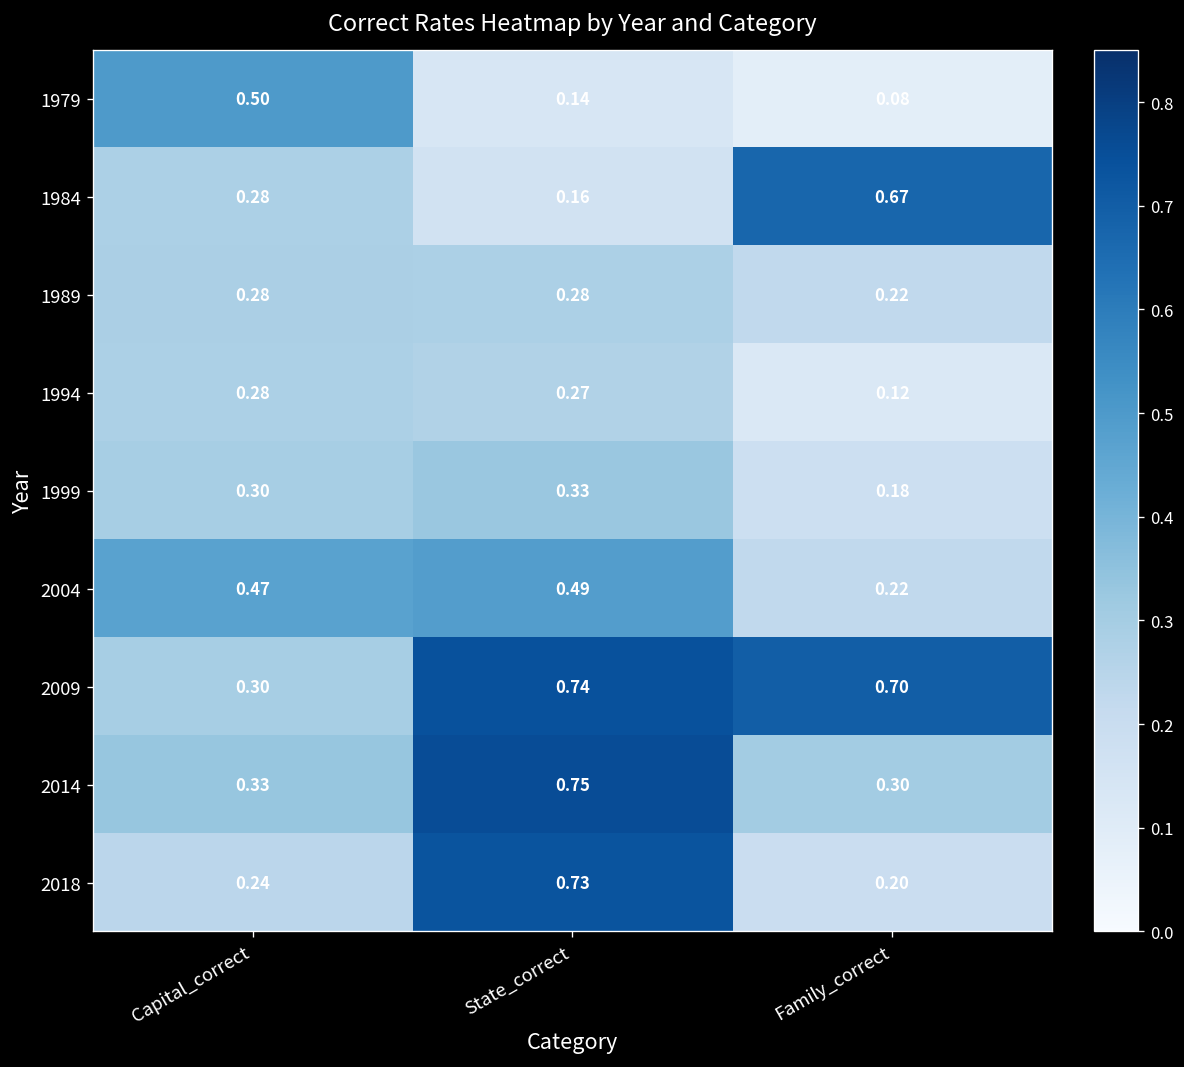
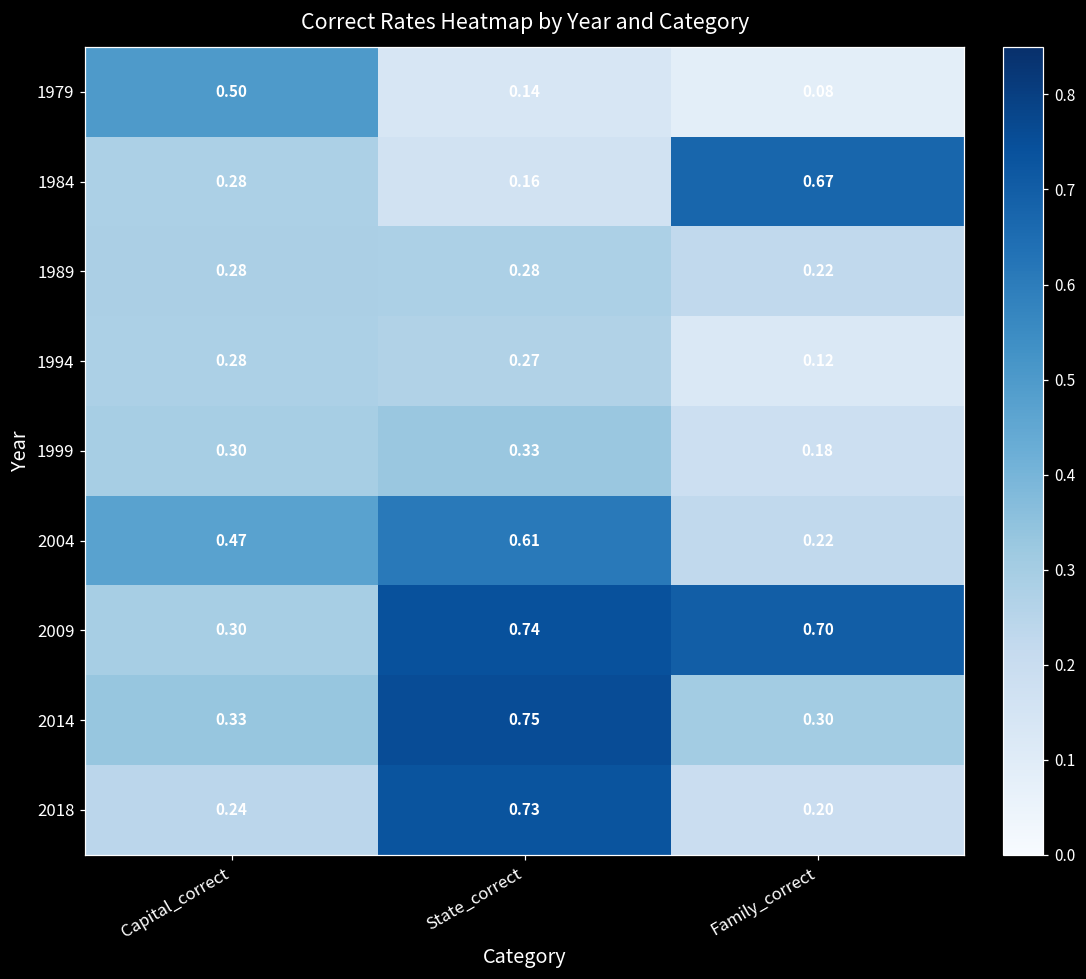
2004, State_correct: 0.49 -> 0.61
